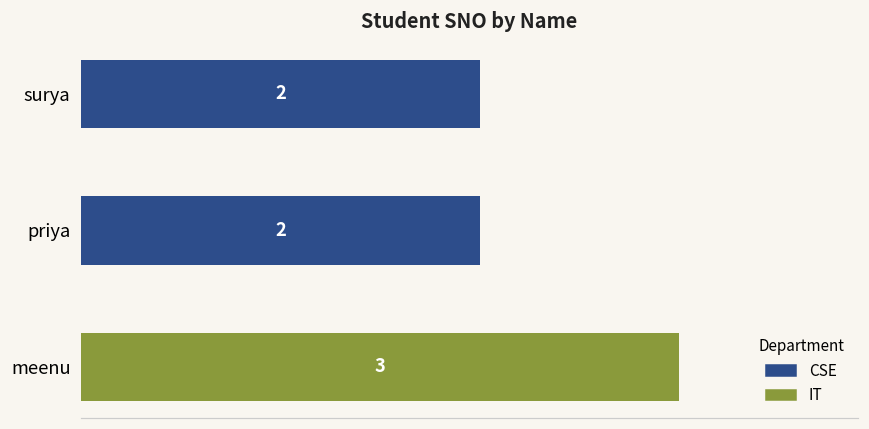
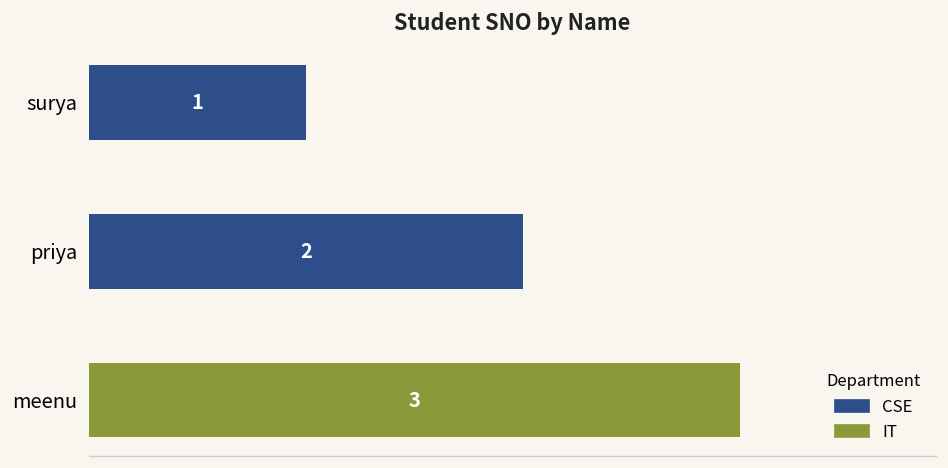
surya: 2 -> 1
